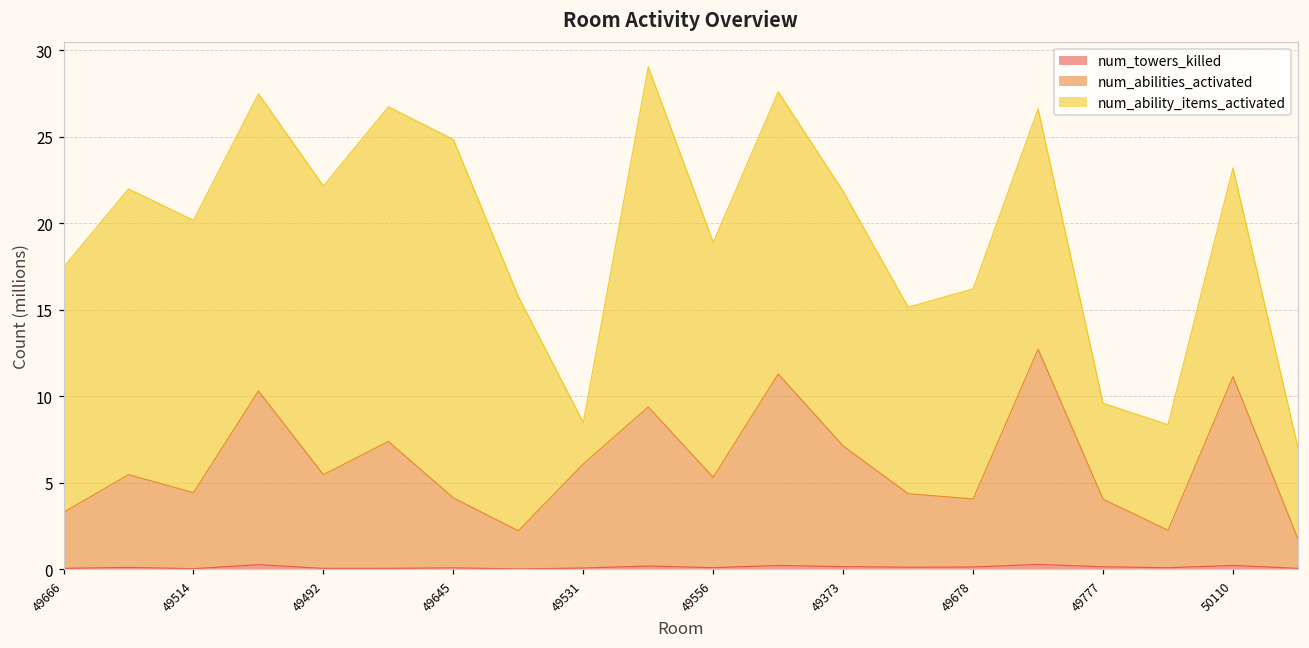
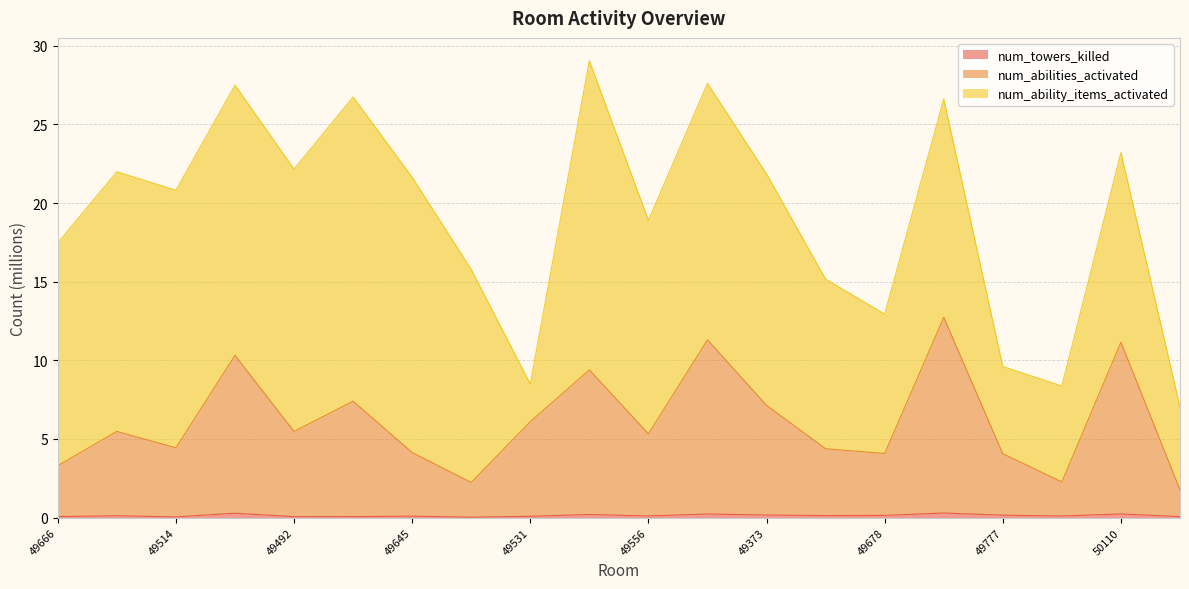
num_ability_items_activated, 49514: 15.7 -> 16.4
num_ability_items_activated, 49645: 20.7 -> 17.5
num_ability_items_activated, 49678: 12.1 -> 8.9
